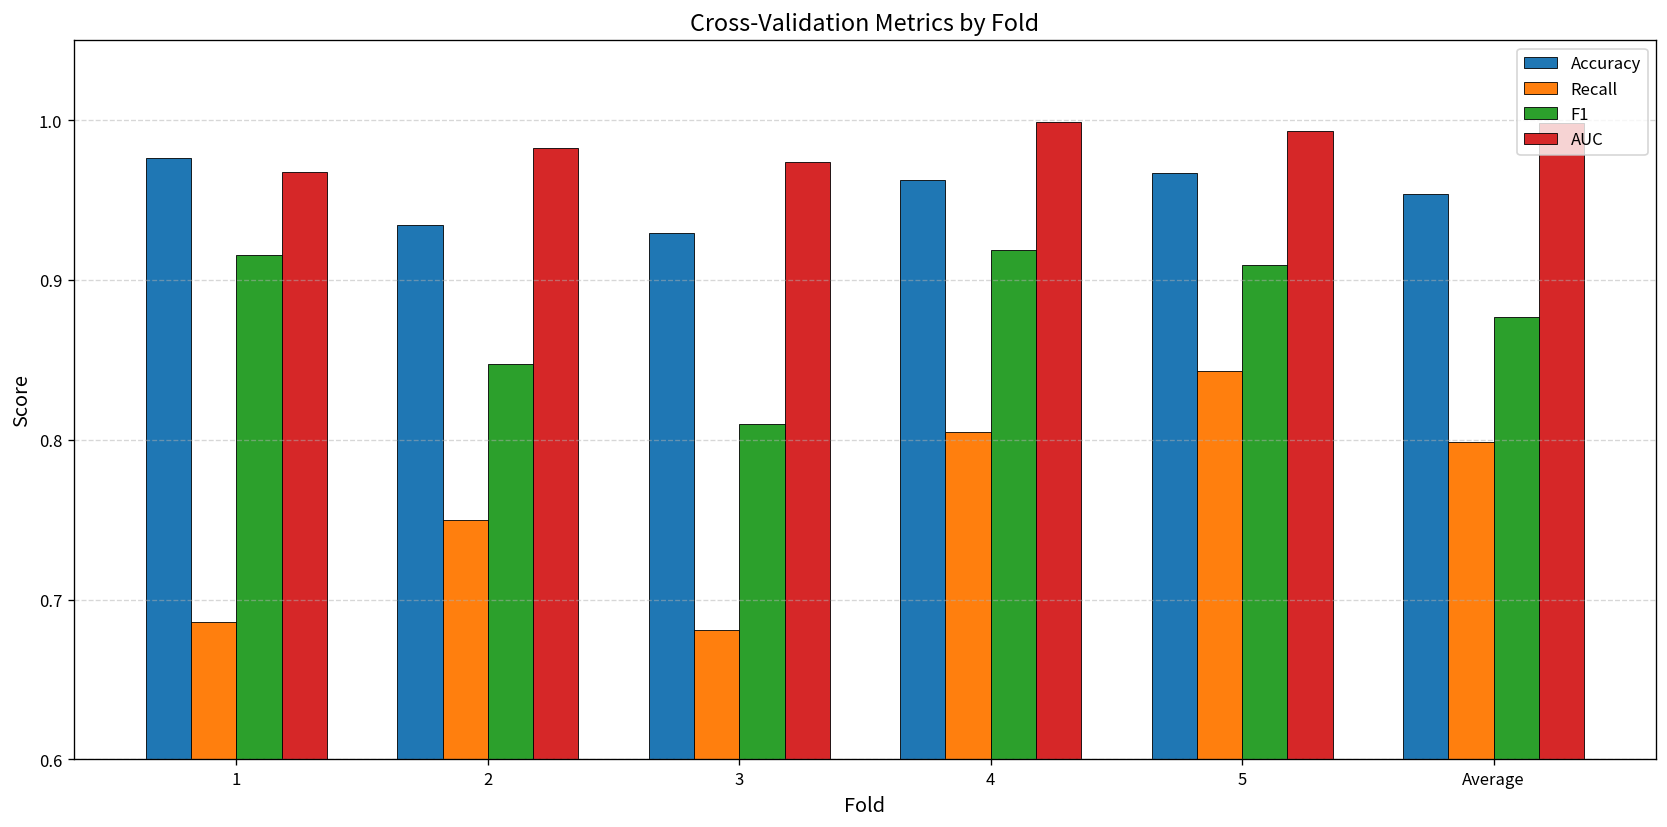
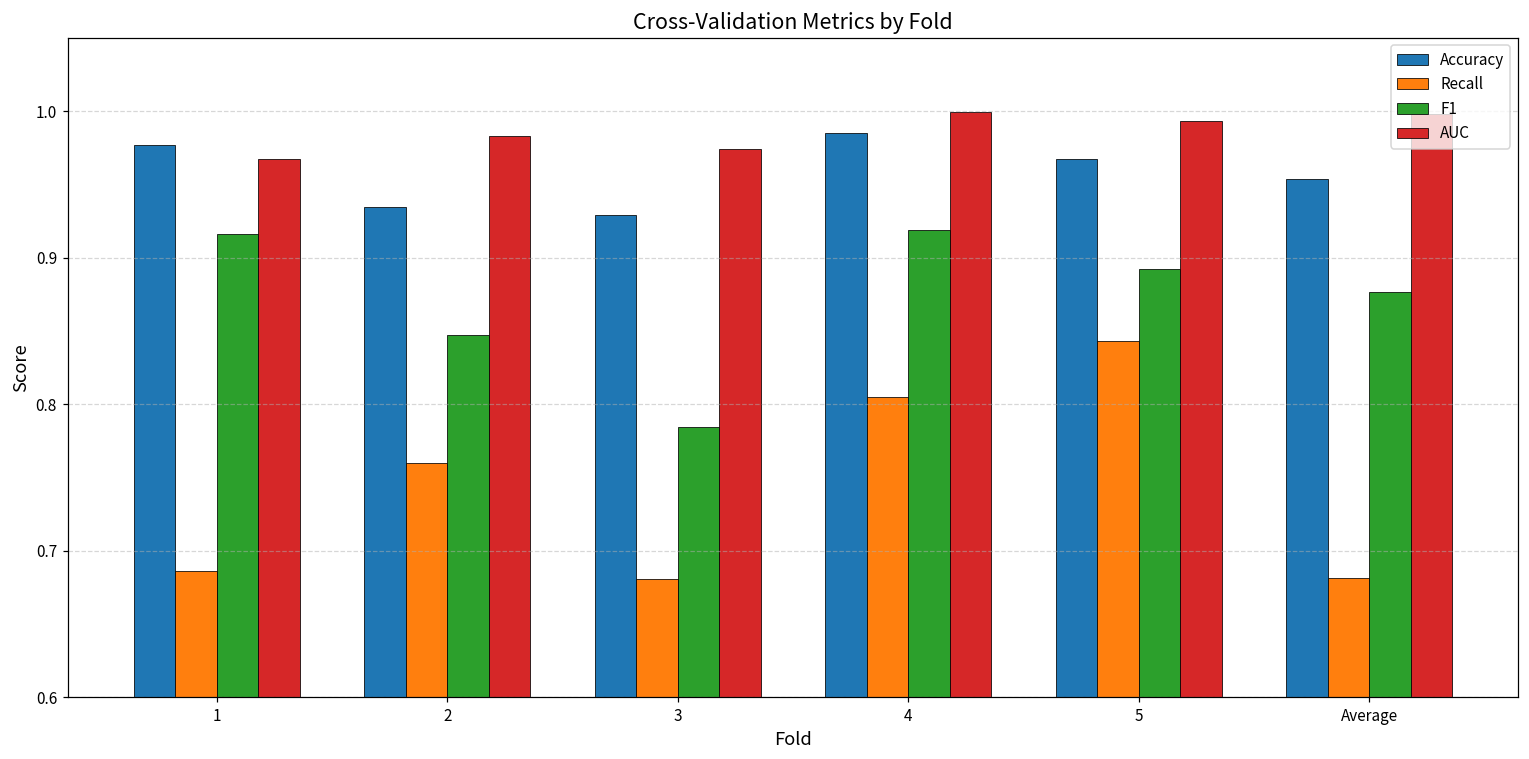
Recall, 2: 0.75 -> 0.76
F1, 3: 0.810 -> 0.784
Accuracy, 4: 0.962 -> 0.985
F1, 5: 0.909 -> 0.892
Recall, Average: 0.798 -> 0.681
